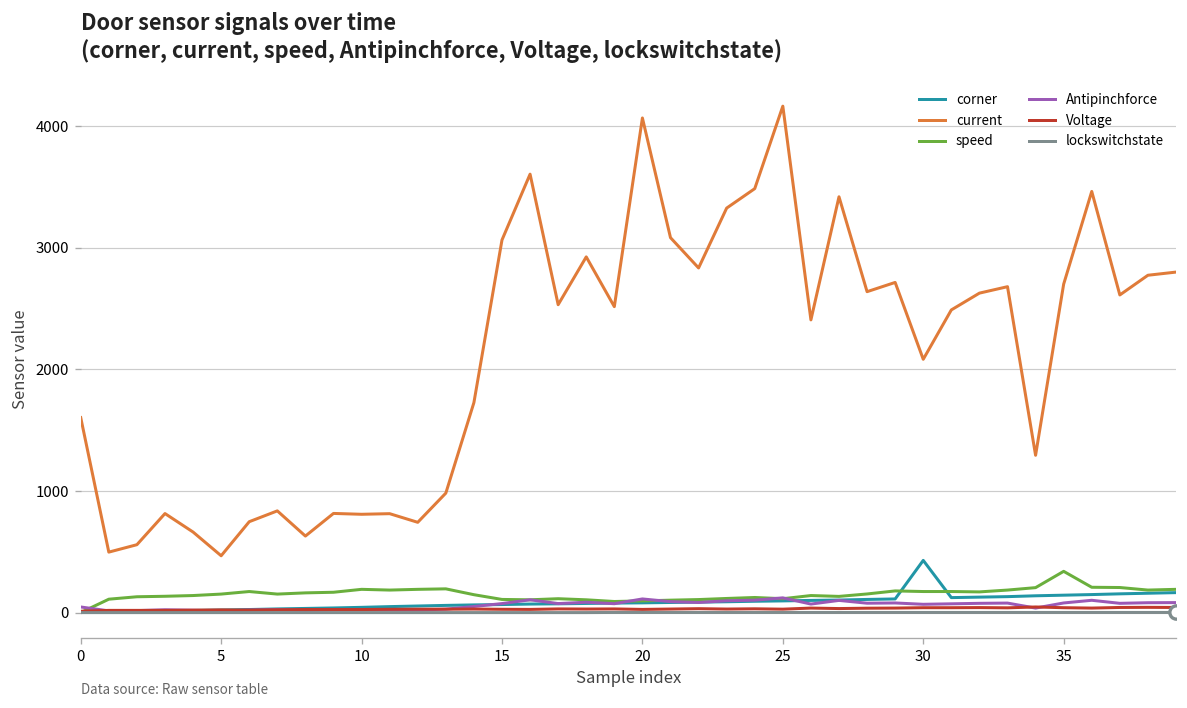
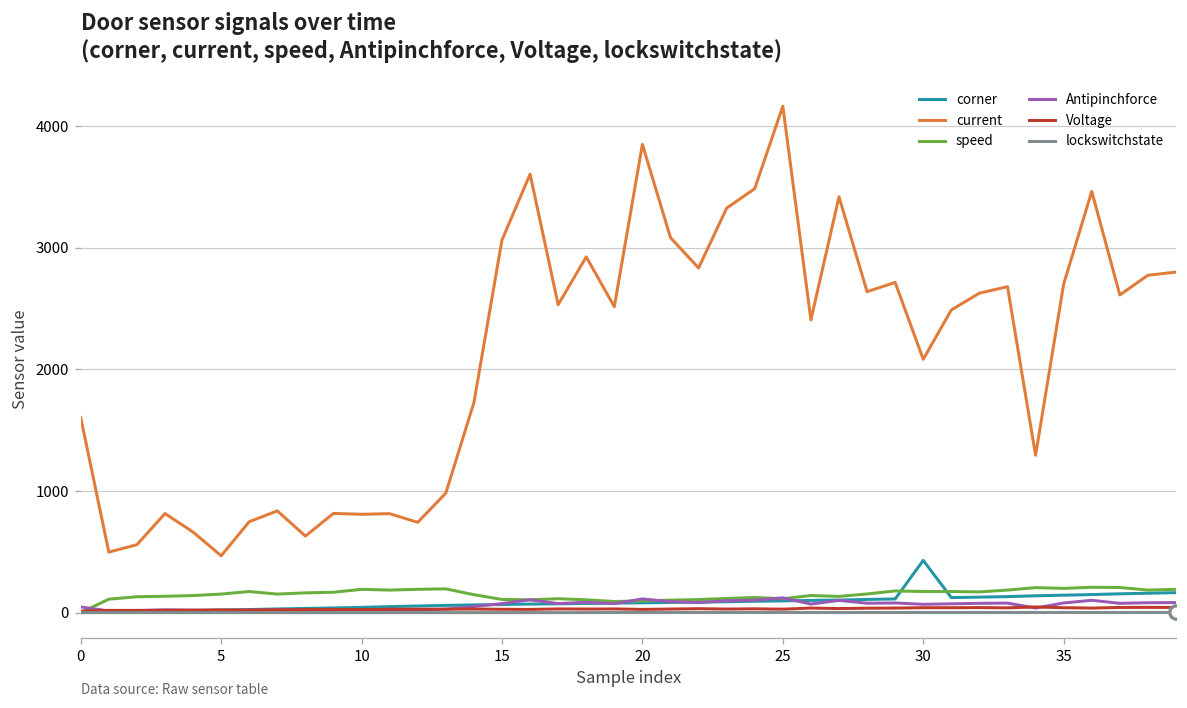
current, 20: 4070 -> 3850
speed, 35: 340 -> 200
